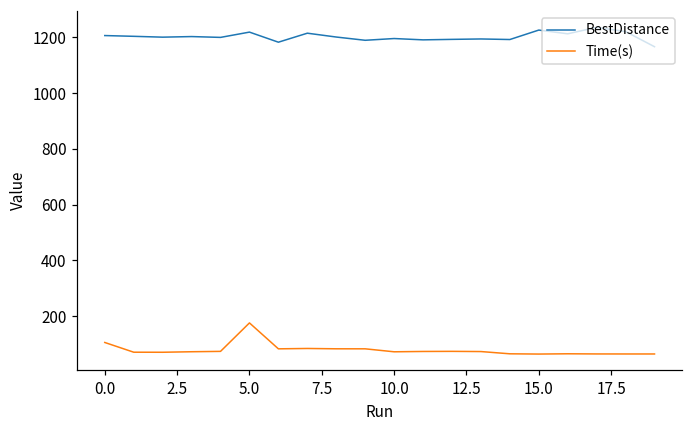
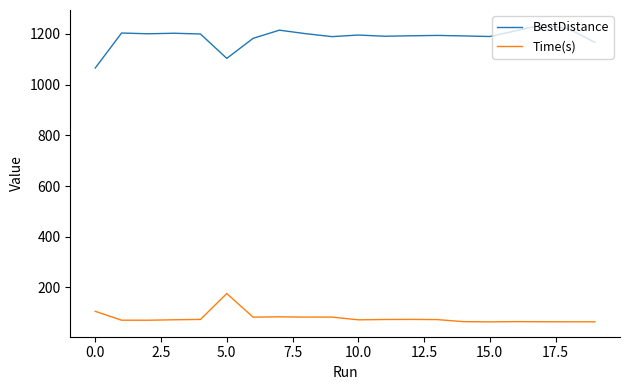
BestDistance, 0.0: 1210 -> 1070
BestDistance, 5.0: 1220 -> 1100
BestDistance, 15.0: 1230 -> 1190
